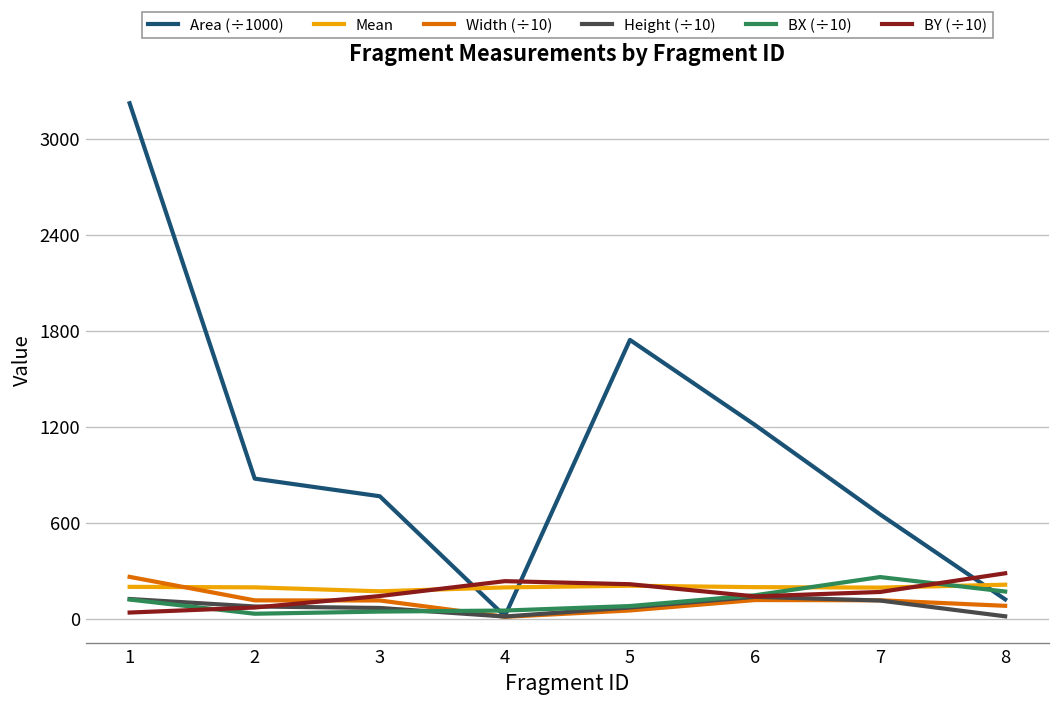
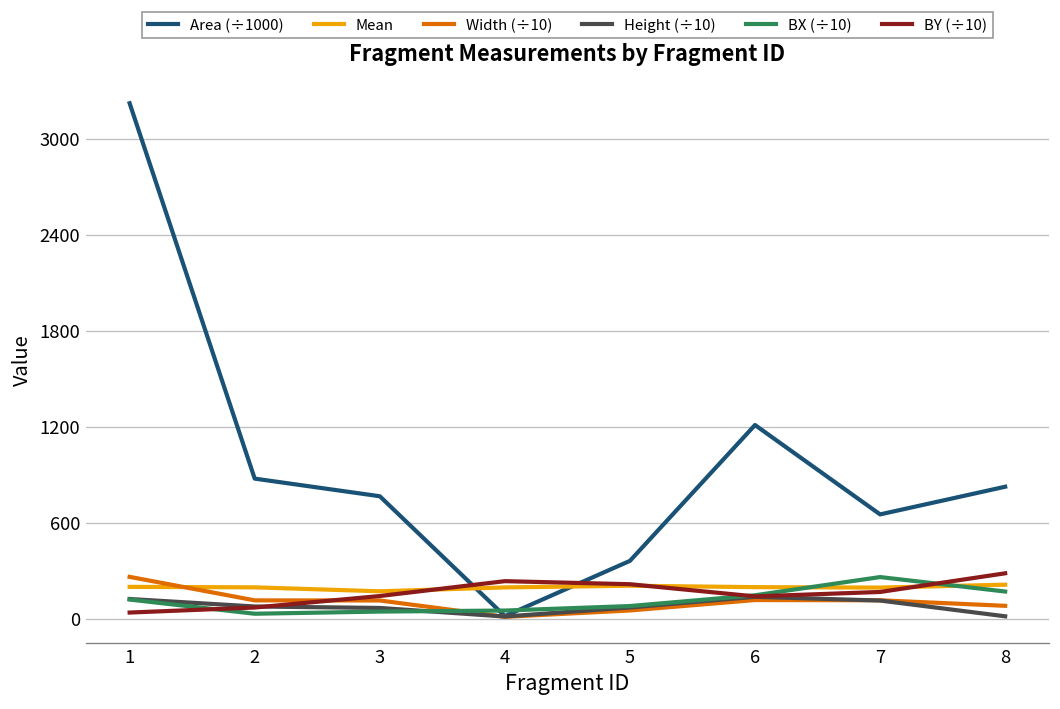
Area (÷1000), 5: 1740 -> 360
Area (÷1000), 8: 120 -> 820
